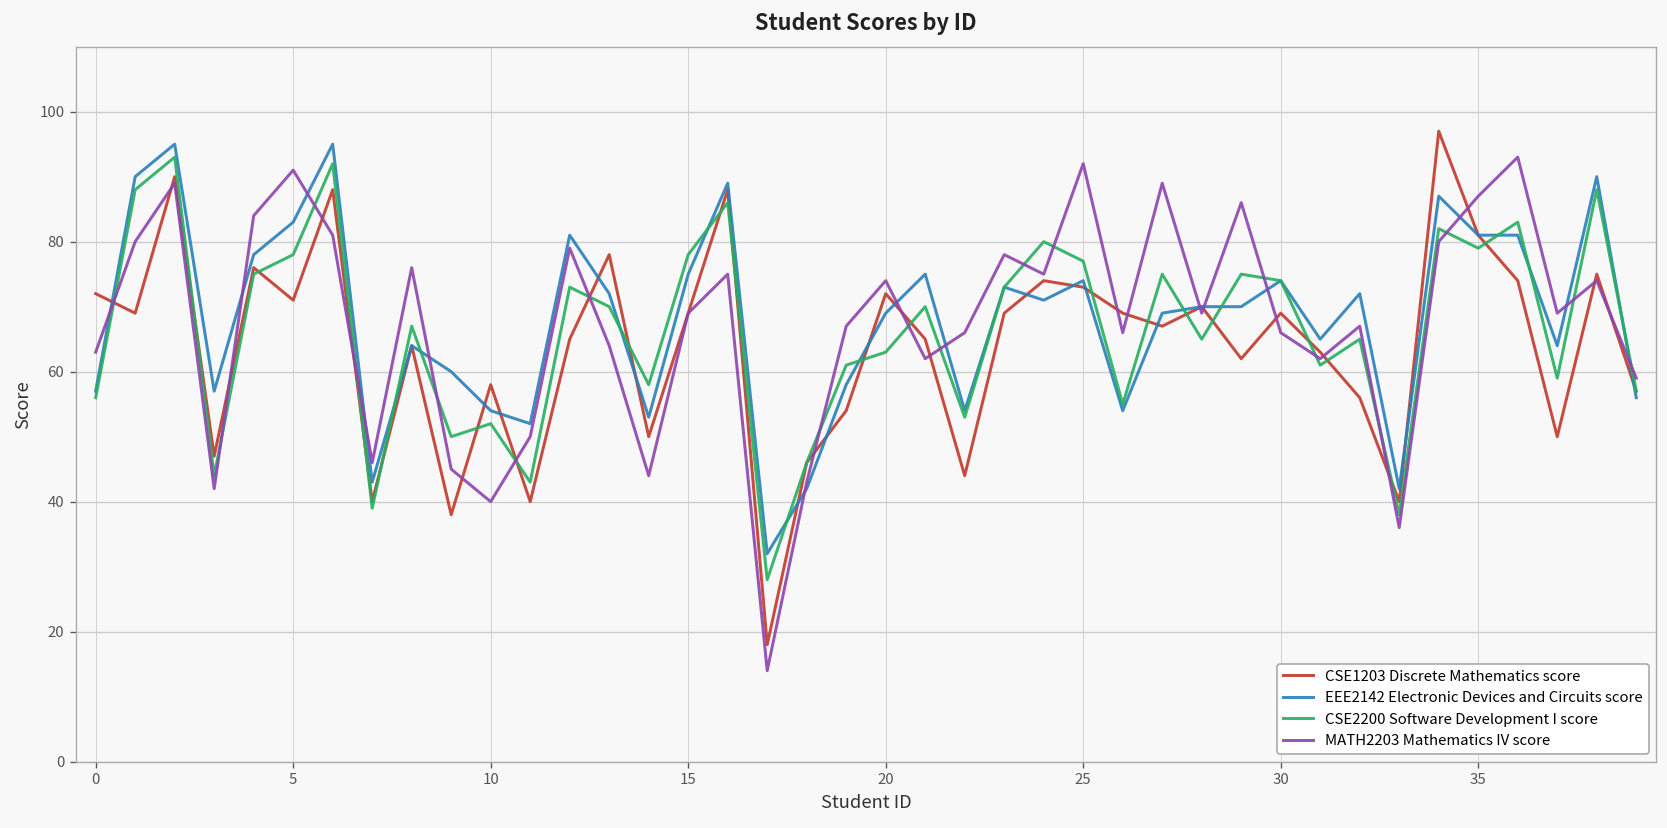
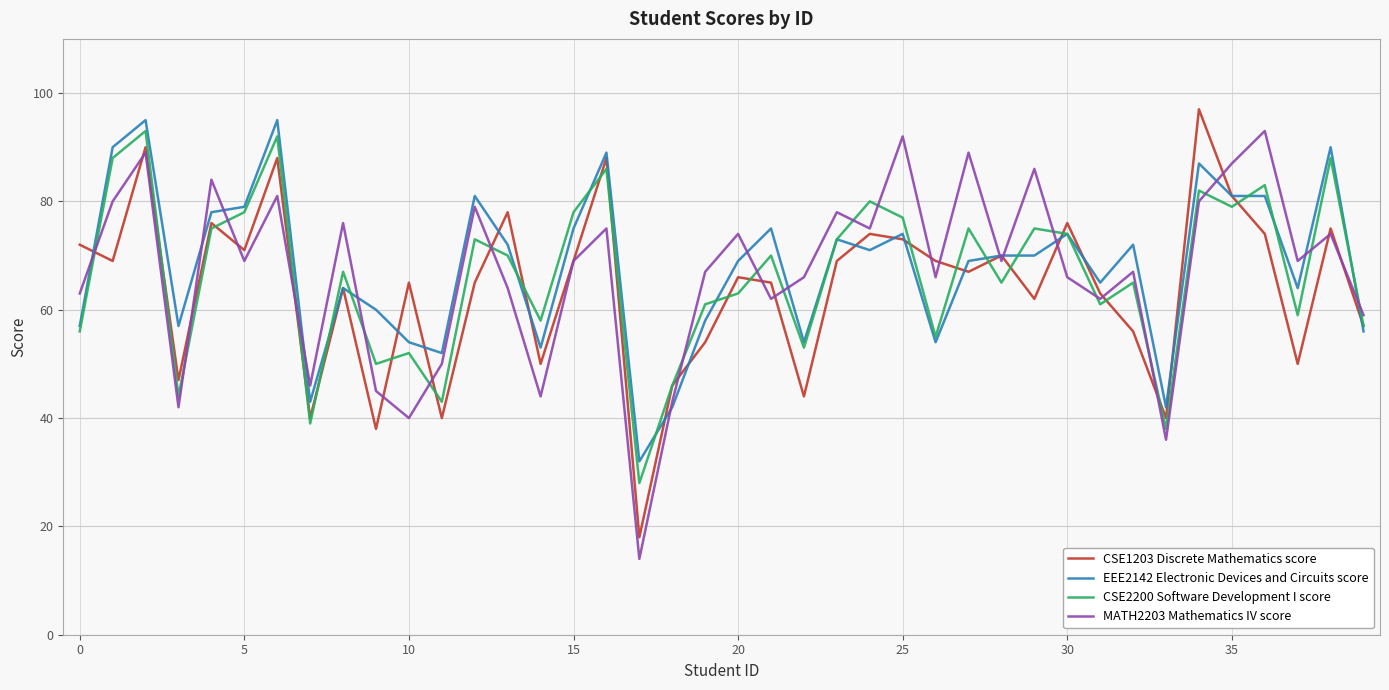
EEE2142 Electronic Devices and Circuits score, 5: 83 -> 79
MATH2203 Mathematics IV score, 5: 91 -> 69
CSE1203 Discrete Mathematics score, 10: 58 -> 65
CSE1203 Discrete Mathematics score, 20: 72 -> 66
CSE1203 Discrete Mathematics score, 30: 69 -> 76
